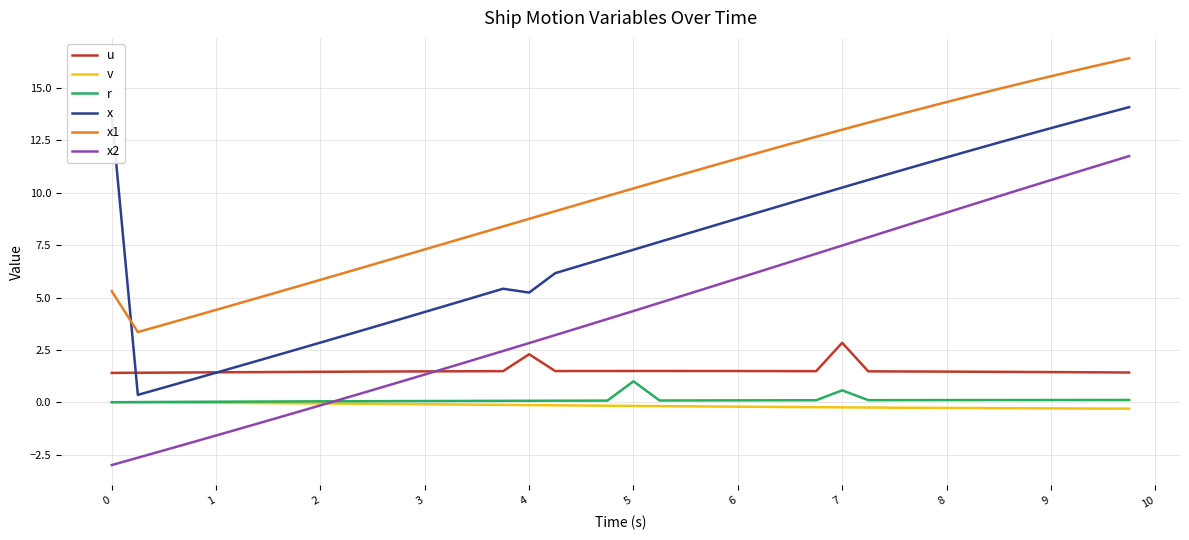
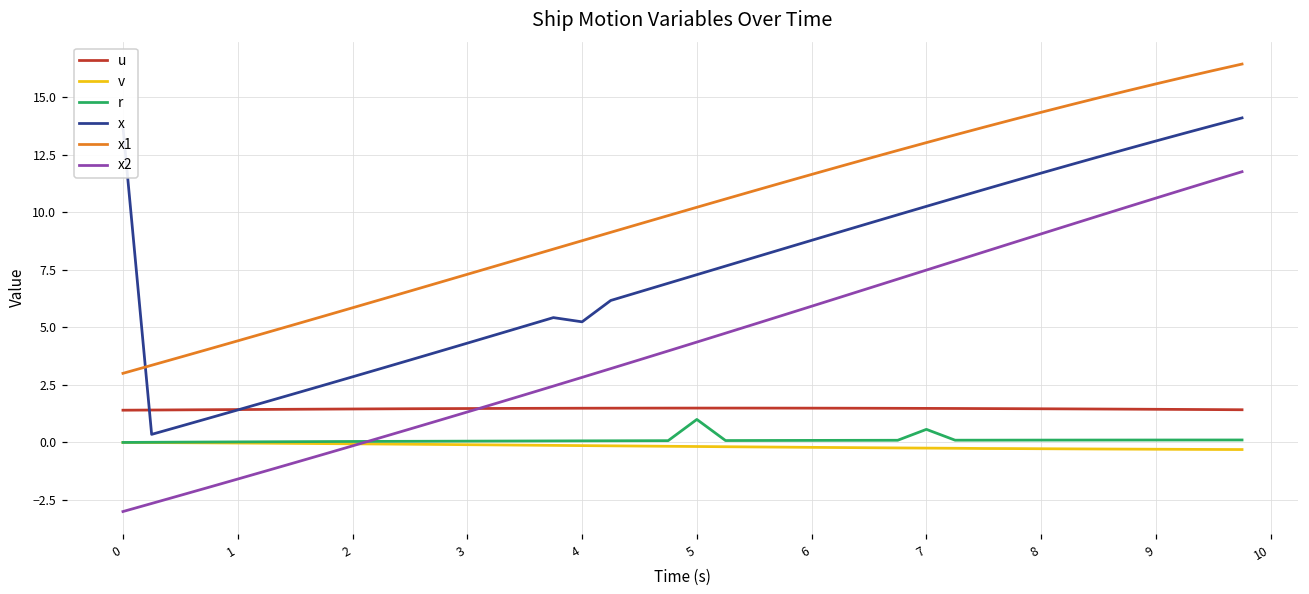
x1, 0: 5.3 -> 3.0
u, 4: 2.3 -> 1.5
u, 7: 2.8 -> 1.5
